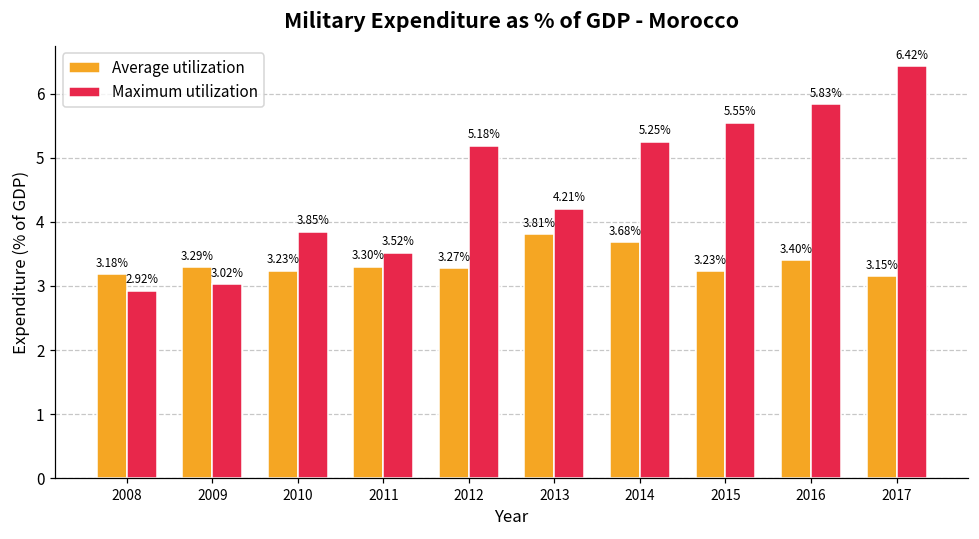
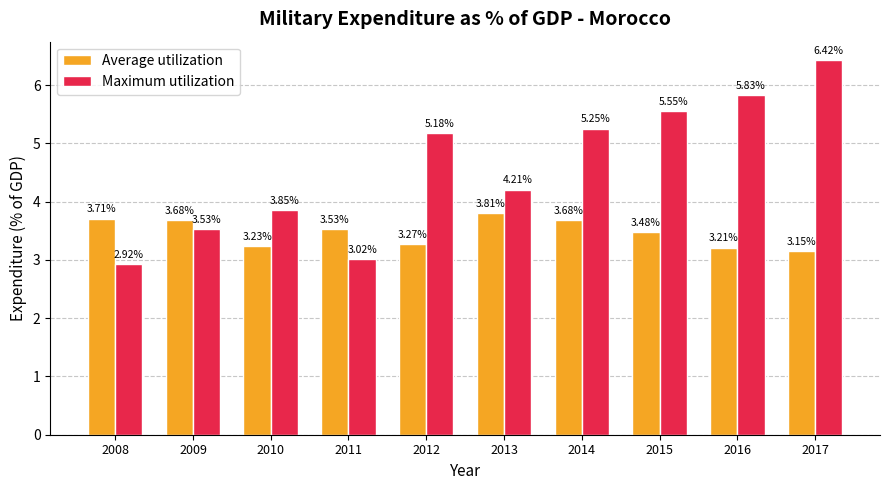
Average utilization, 2008: 3.18% -> 3.71%
Average utilization, 2009: 3.29% -> 3.68%
Maximum utilization, 2009: 3.02% -> 3.53%
Average utilization, 2011: 3.30% -> 3.53%
Maximum utilization, 2011: 3.52% -> 3.02%
Average utilization, 2015: 3.23% -> 3.48%
Average utilization, 2016: 3.40% -> 3.21%
